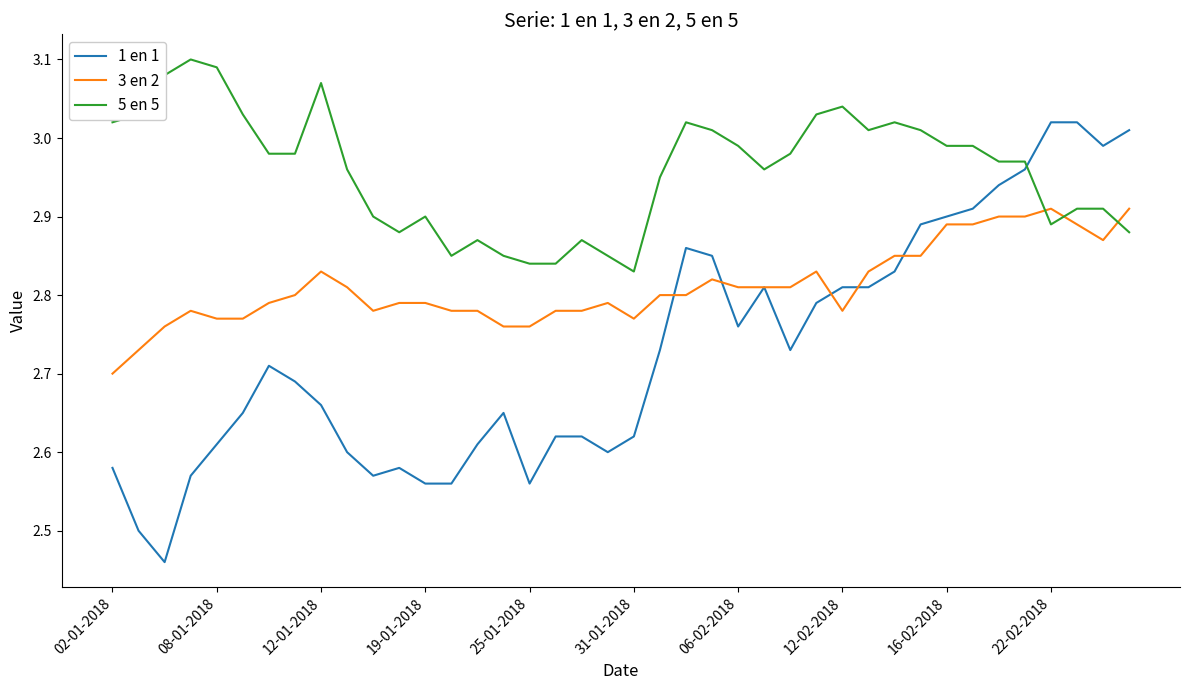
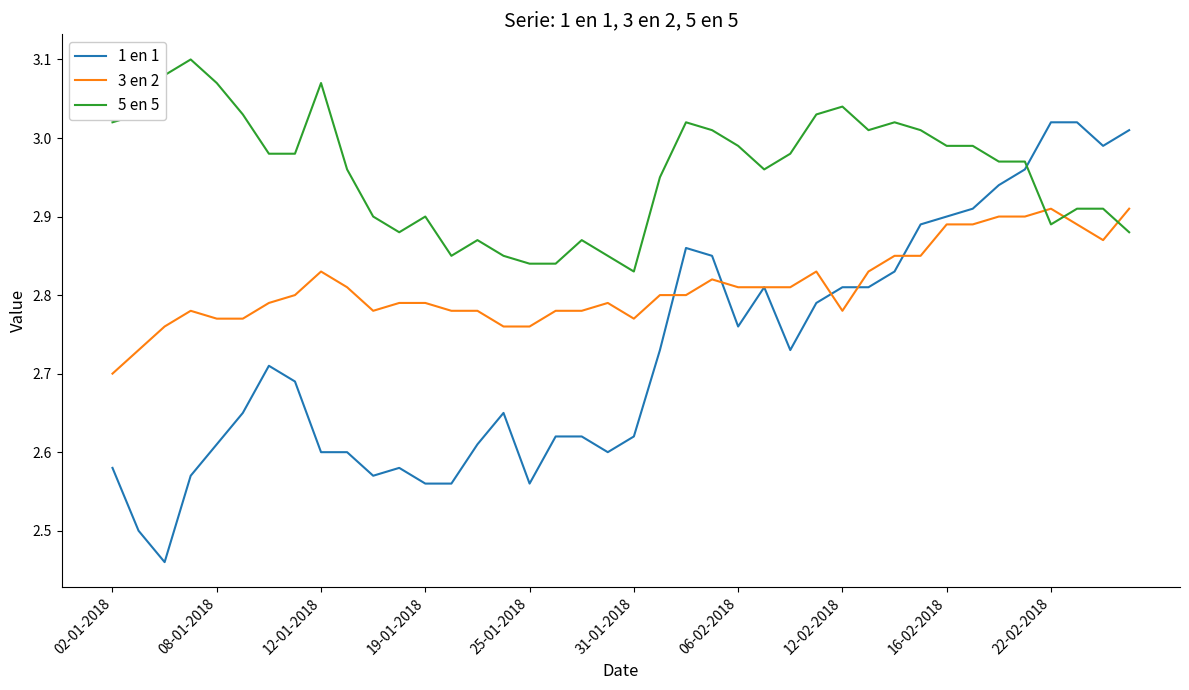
5 en 5, 08-01-2018: 3.09 -> 3.07
1 en 1, 12-01-2018: 2.66 -> 2.60
